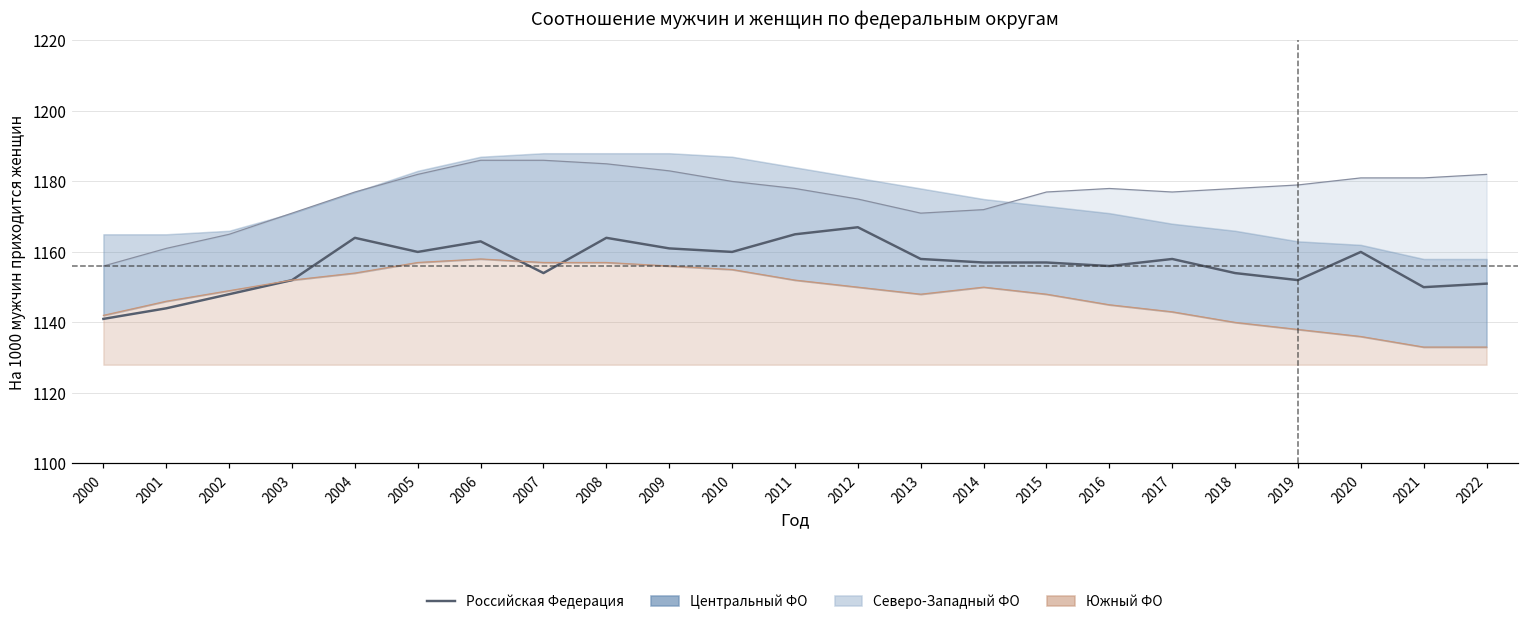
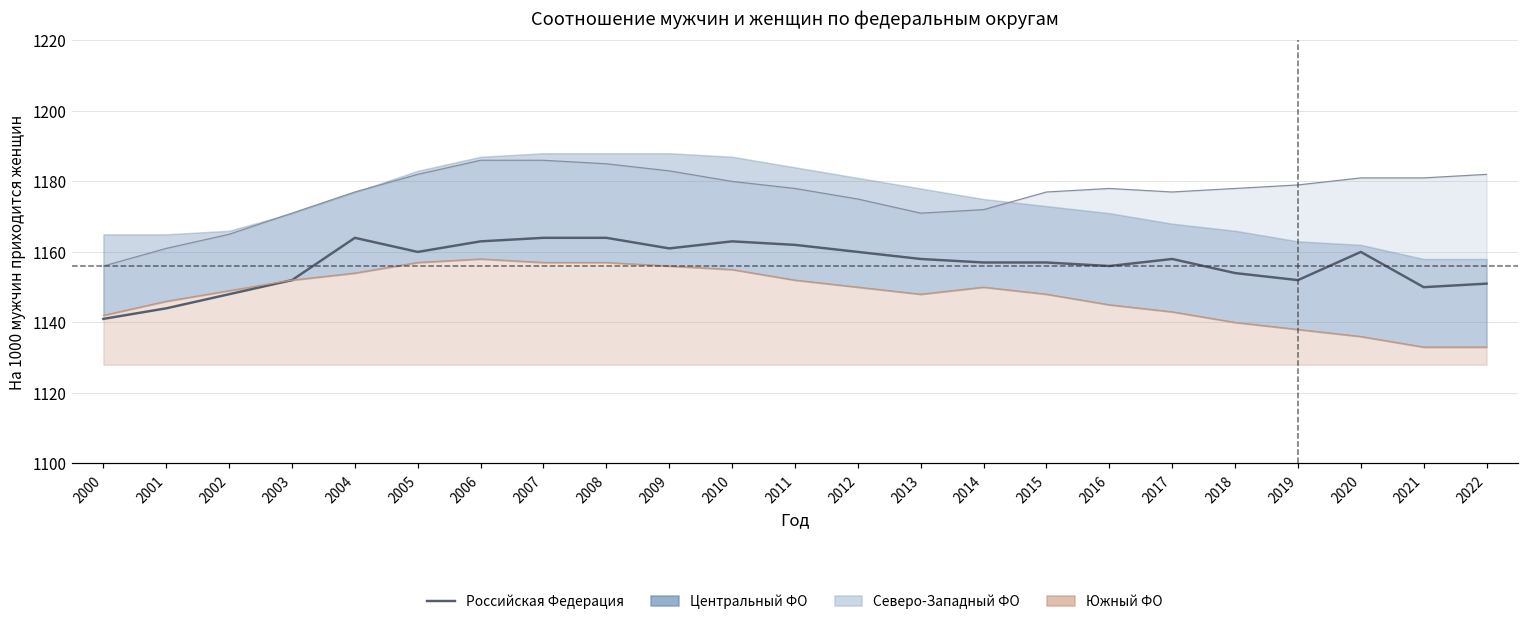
Российская Федерация, 2007: 1154 -> 1164
Российская Федерация, 2010: 1160 -> 1163
Российская Федерация, 2011: 1165 -> 1162
Российская Федерация, 2012: 1167 -> 1160
